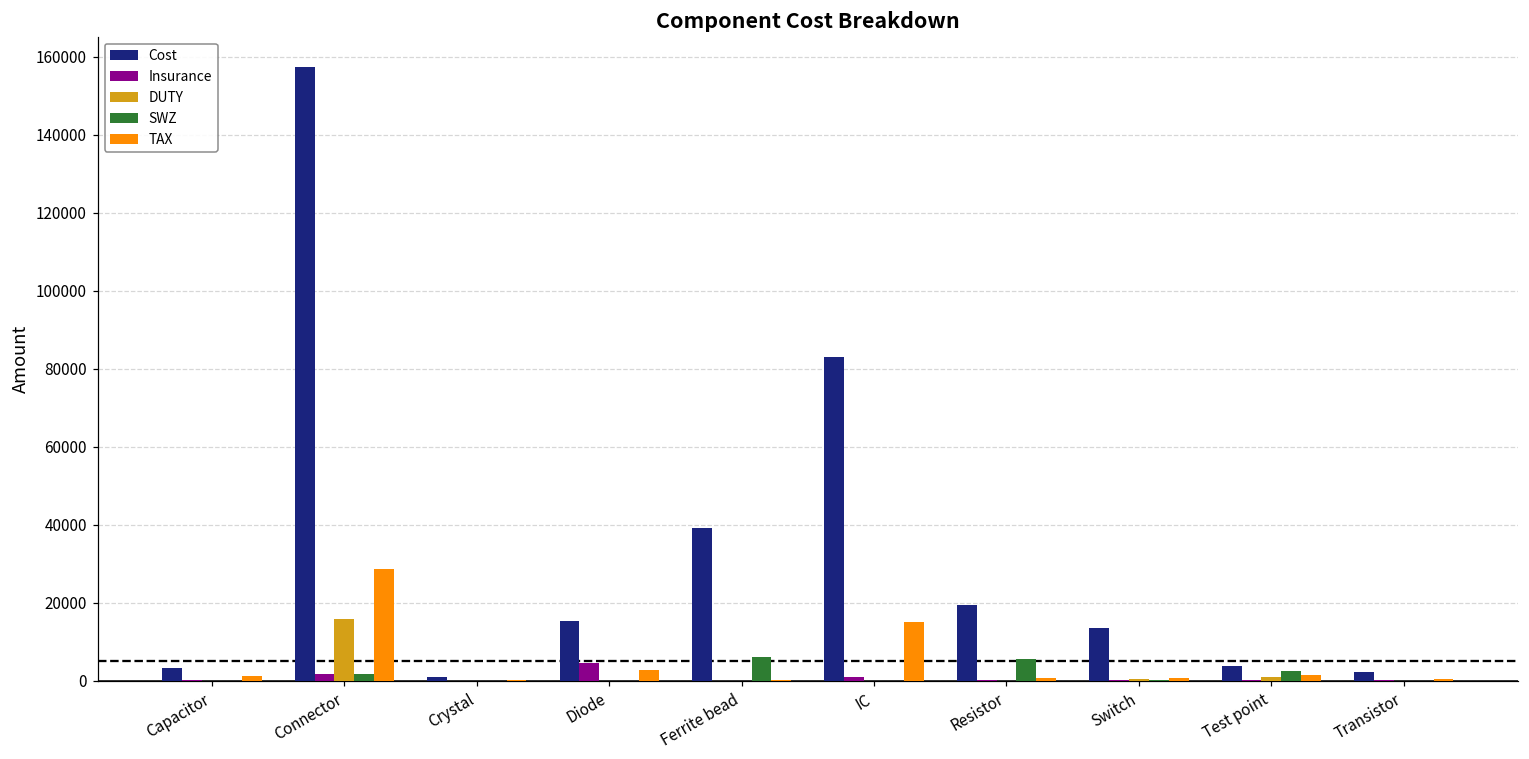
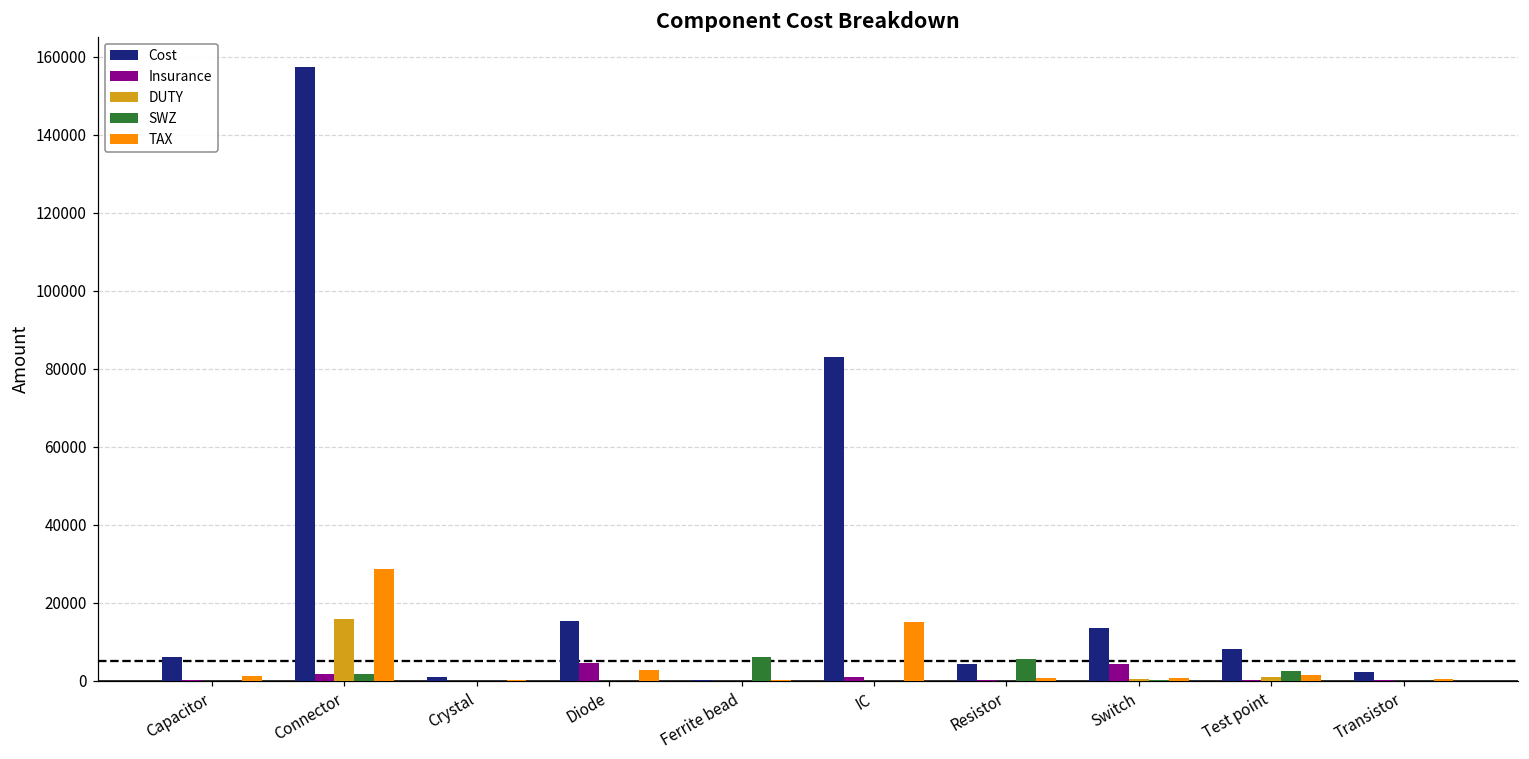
Cost, Capacitor: 3000 -> 6000
Cost, Ferrite bead: 39000 -> 0
Cost, Resistor: 19000 -> 4000
Insurance, Switch: 0 -> 4000
Cost, Test point: 4000 -> 8000
